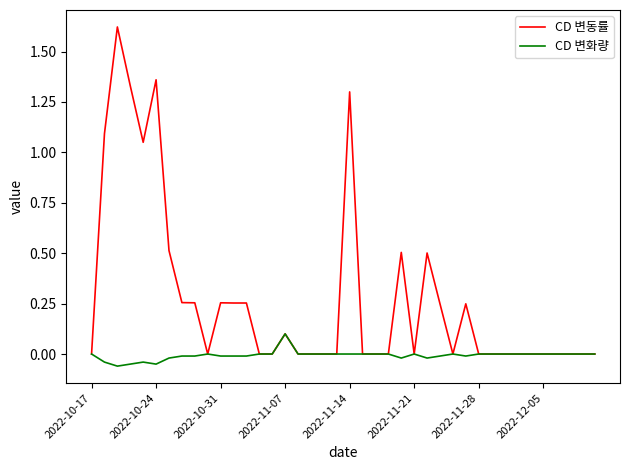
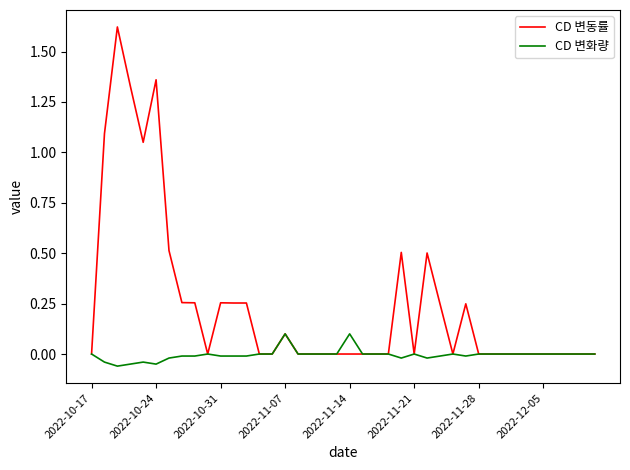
CD 변동률, 2022-11-14: 1.3 -> 0.0
CD 변화량, 2022-11-14: 0.0 -> 0.1
